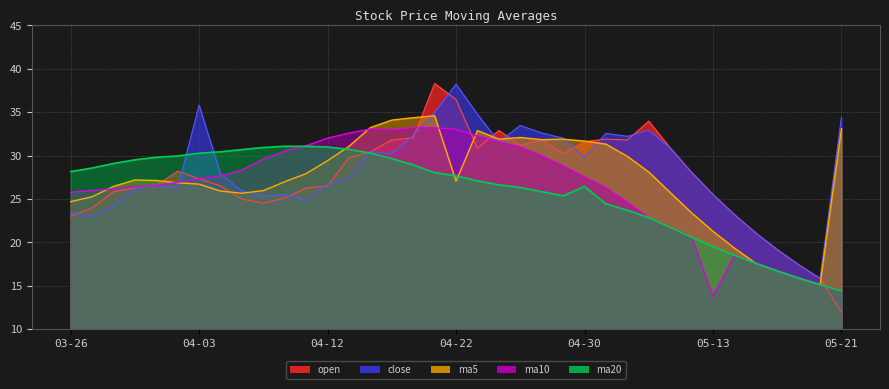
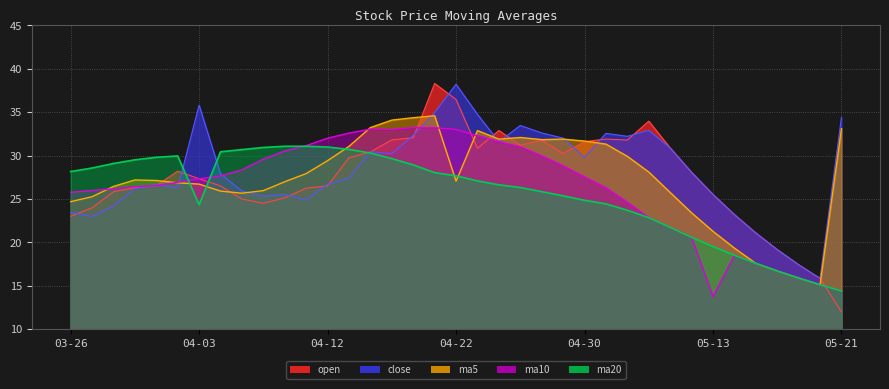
ma20, 04-03: 30 -> 24
ma20, 04-30: 26 -> 25
